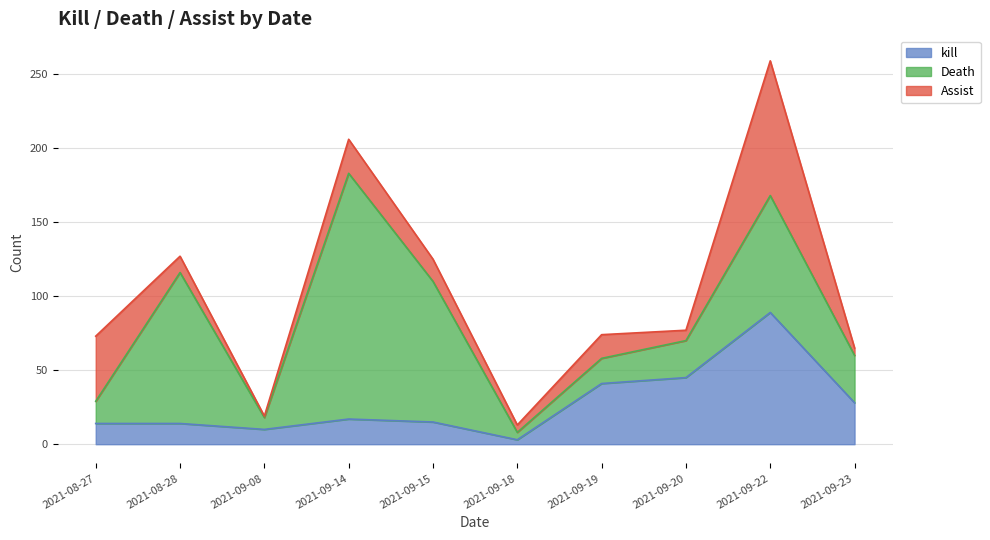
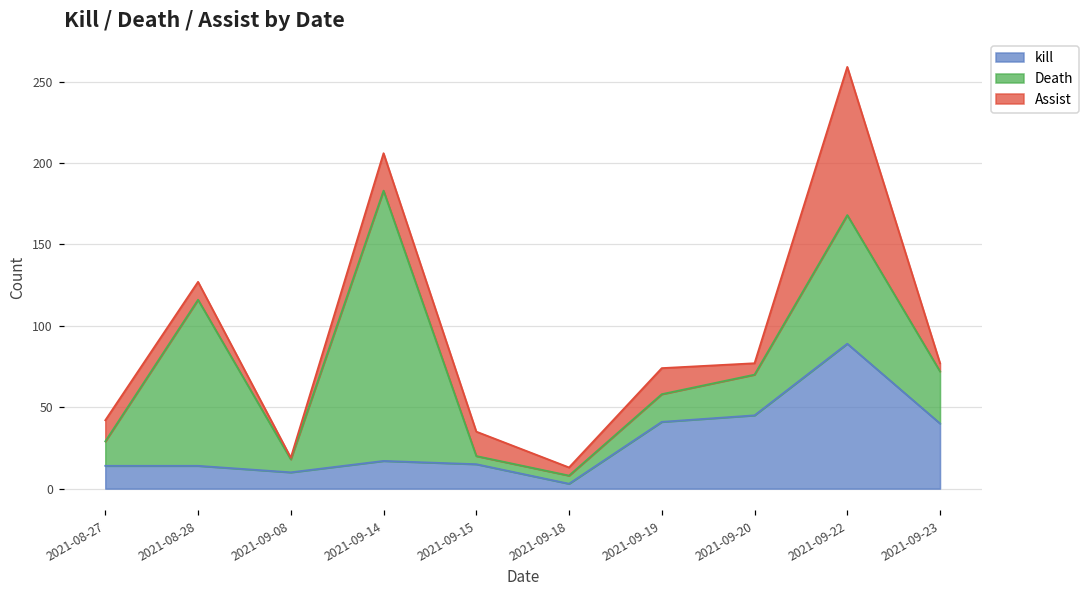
Assist, 2021-08-27: 44 -> 13
Death, 2021-09-15: 95 -> 5
kill, 2021-09-23: 28 -> 40
